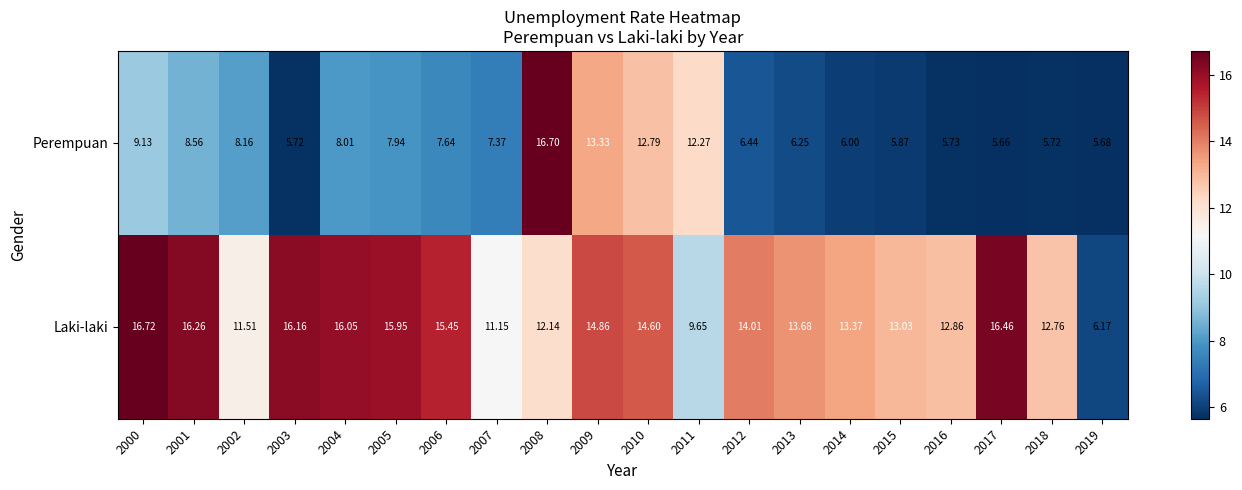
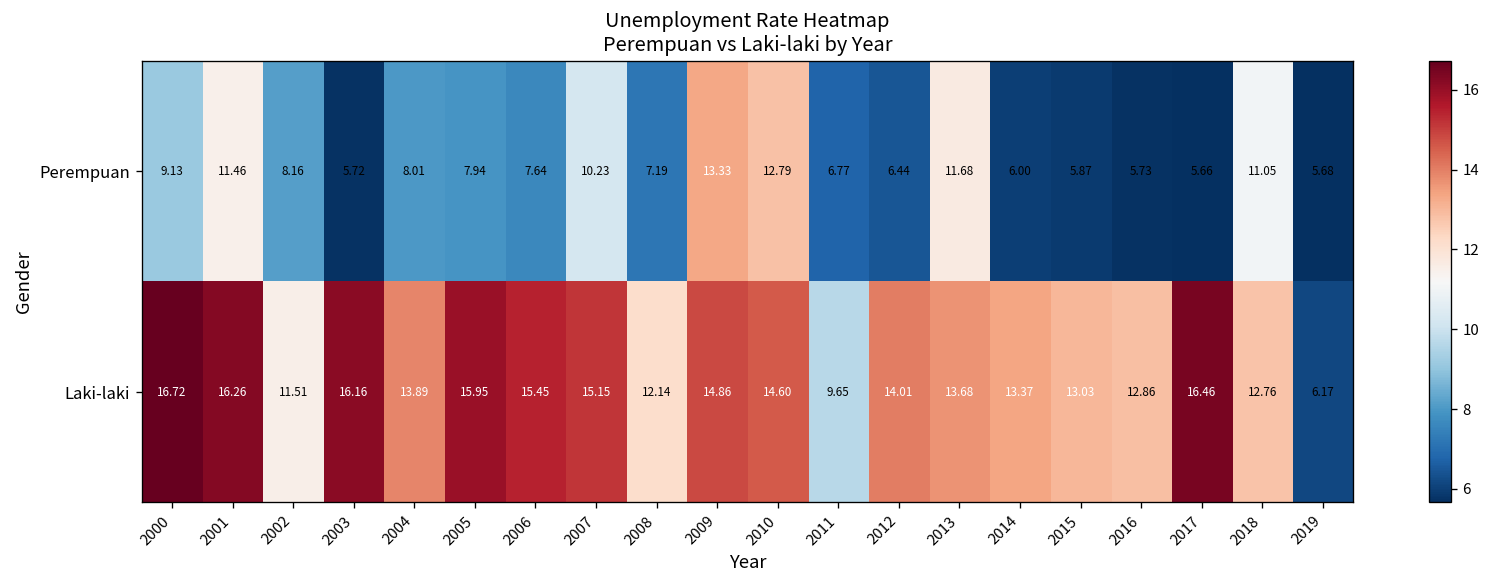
Perempuan, 2001: 8.56 -> 11.46
Perempuan, 2007: 7.37 -> 10.23
Perempuan, 2008: 16.70 -> 7.19
Perempuan, 2011: 12.27 -> 6.77
Perempuan, 2013: 6.25 -> 11.68
Perempuan, 2018: 5.72 -> 11.05
Laki-laki, 2004: 16.05 -> 13.89
Laki-laki, 2007: 11.15 -> 15.15
